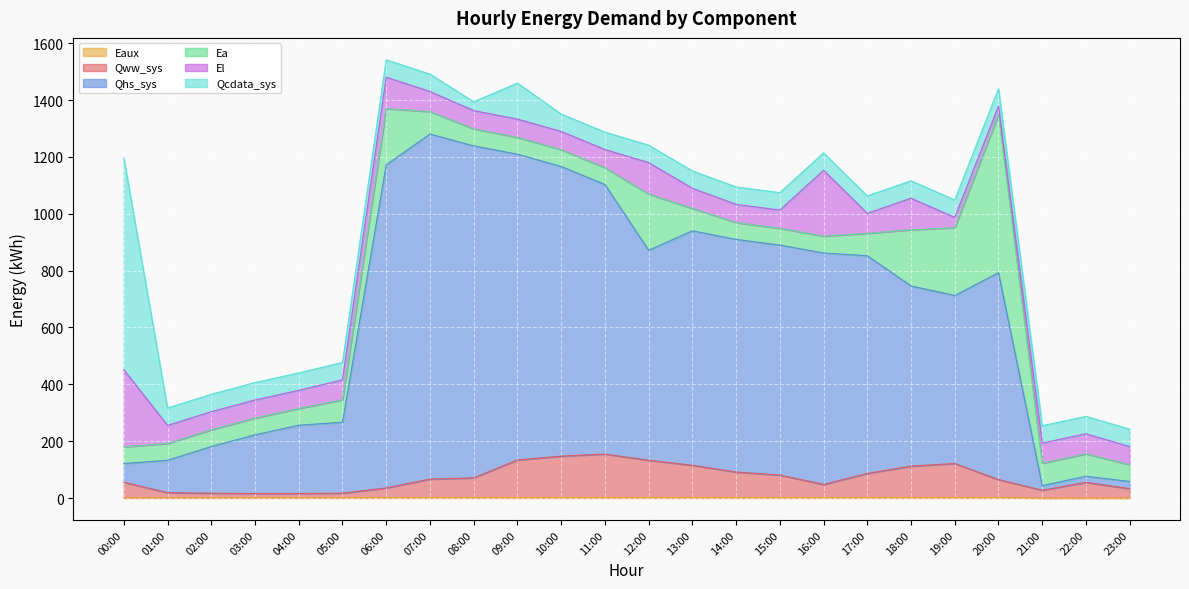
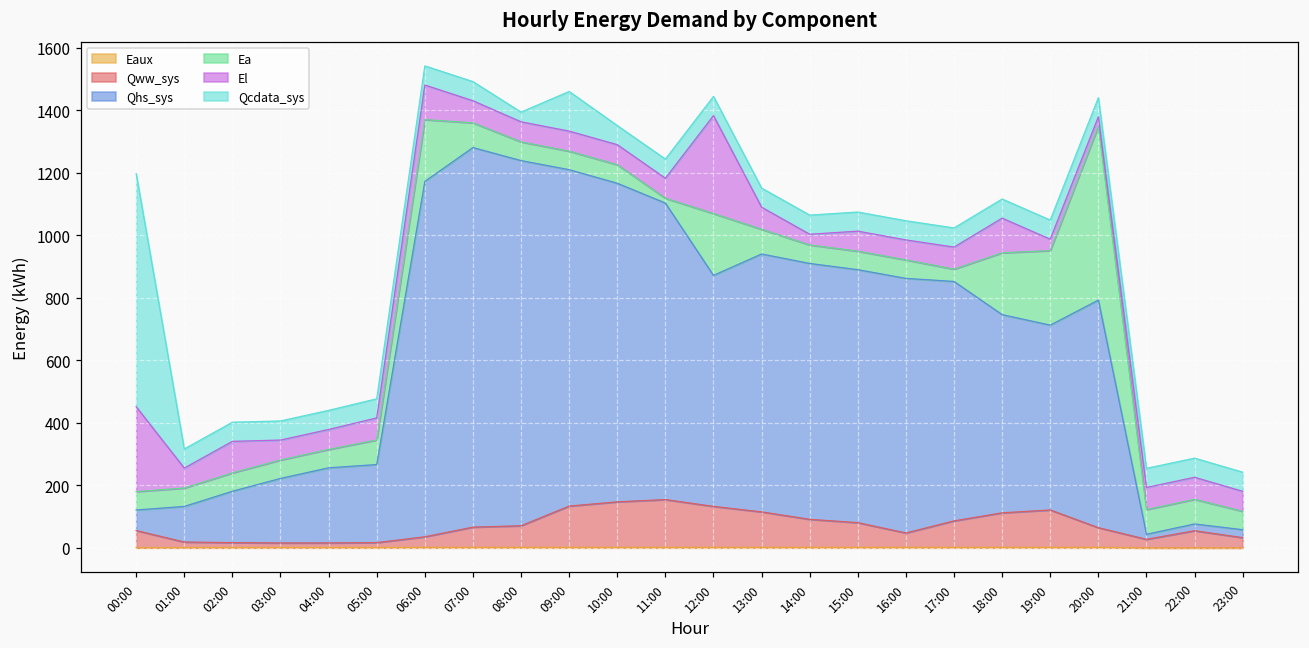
El, 02:00: 60 -> 100
Ea, 11:00: 60 -> 20
El, 12:00: 110 -> 310
El, 14:00: 60 -> 30
El, 16:00: 230 -> 60
Ea, 17:00: 80 -> 40
